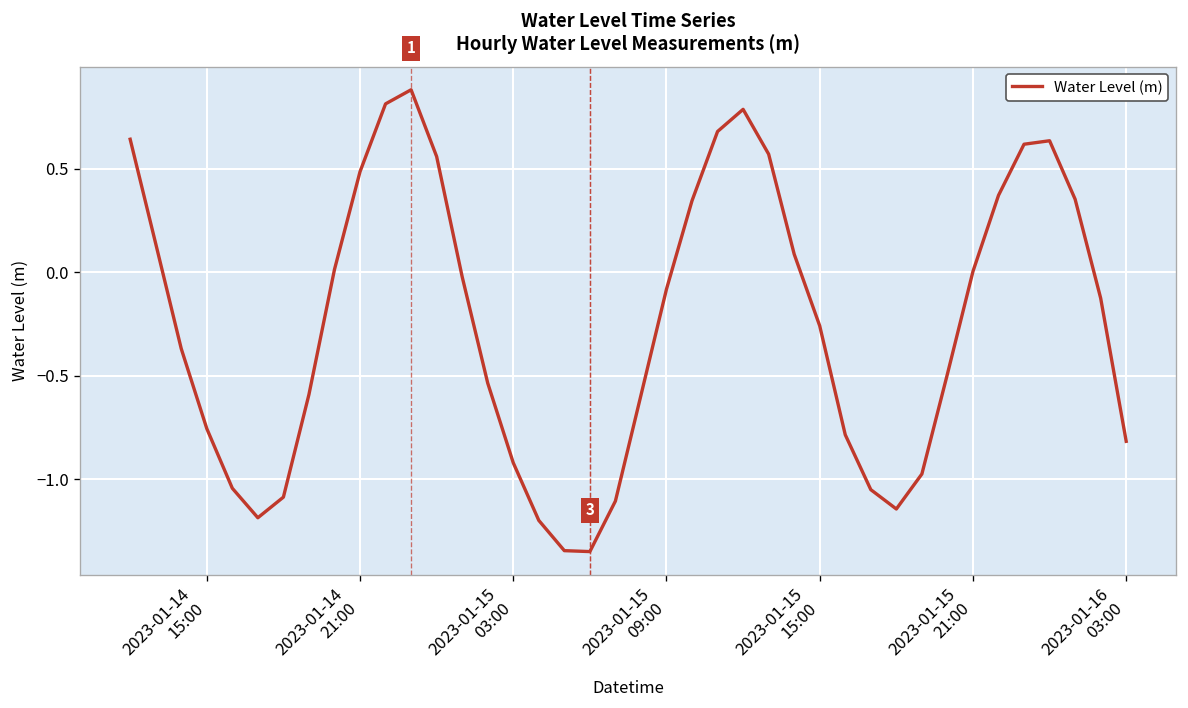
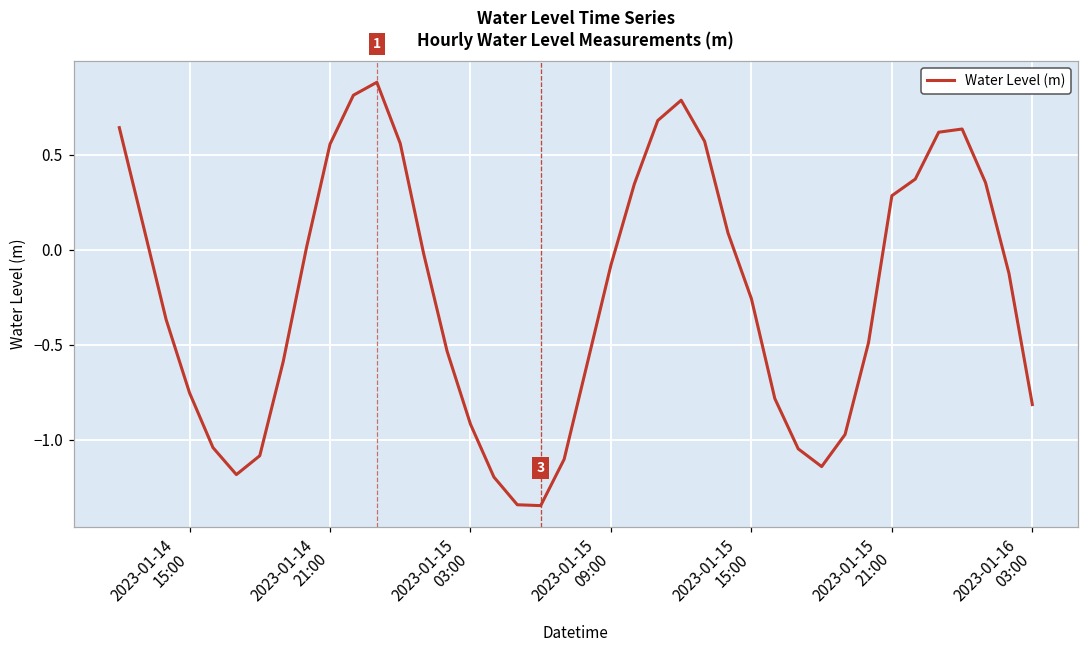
2023-01-14 21:00: 0.49 -> 0.56
2023-01-15 21:00: 0.01 -> 0.28
